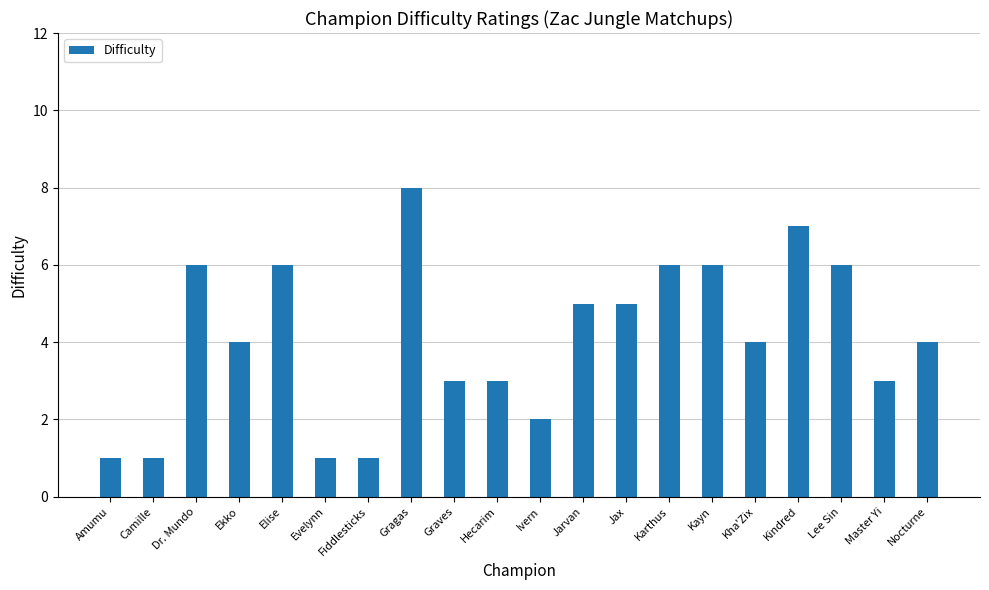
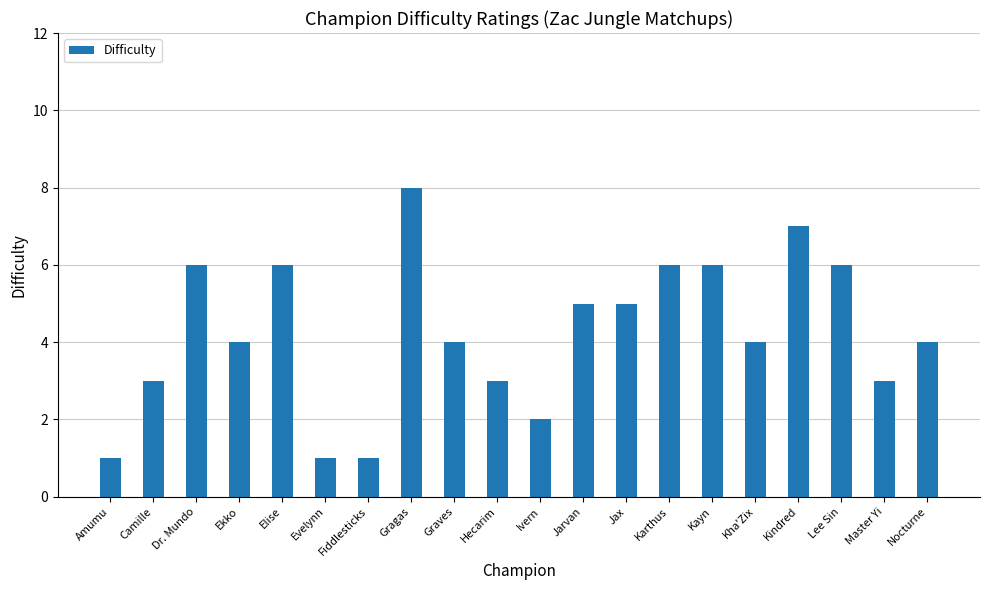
Camille: 1 -> 3
Graves: 3 -> 4
